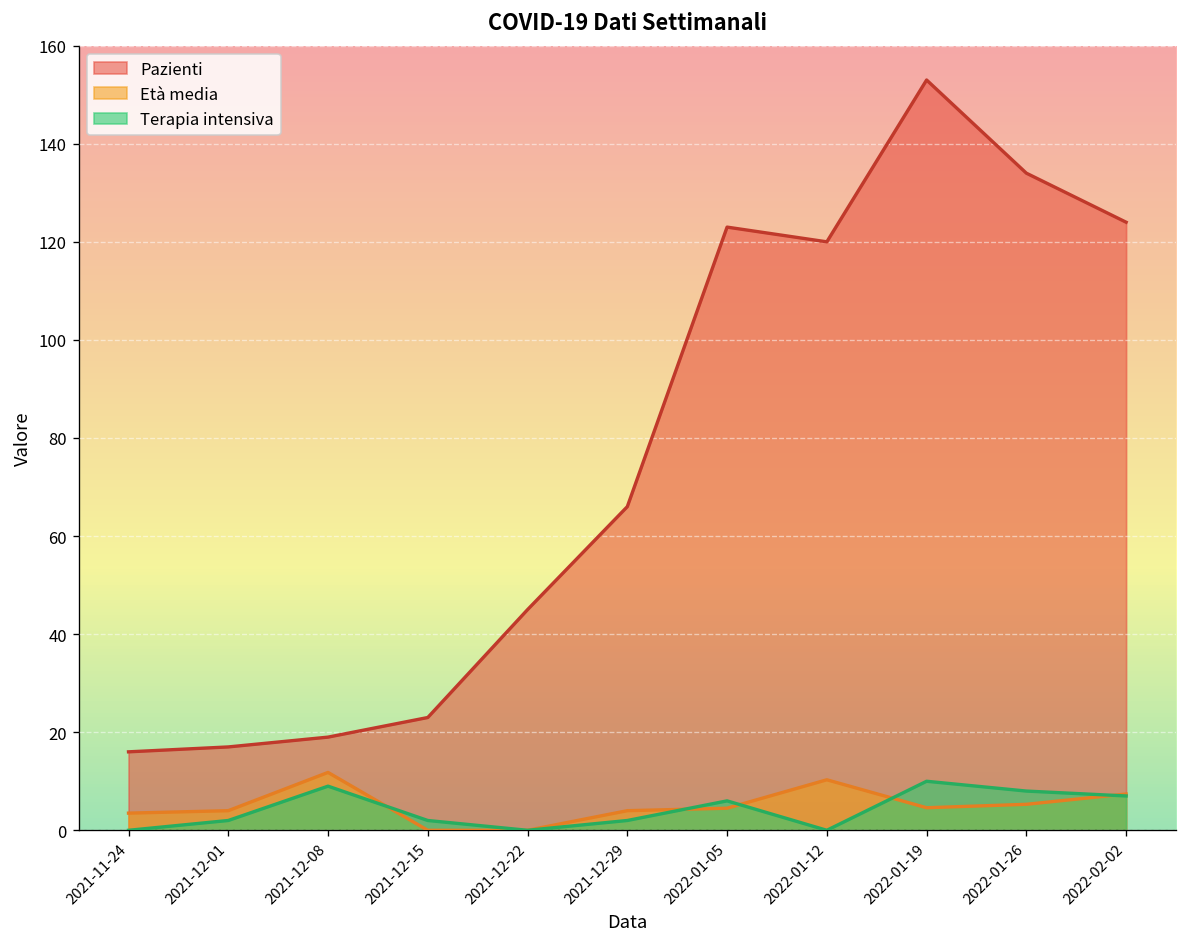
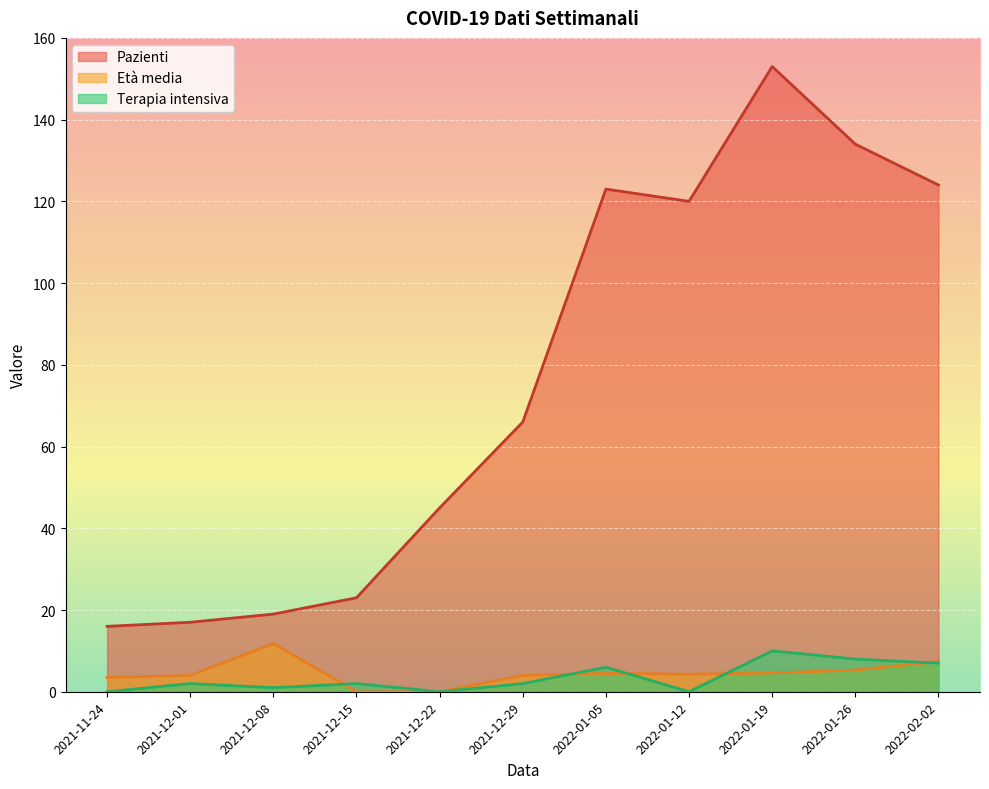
Terapia intensiva, 2021-12-08: 9 -> 1
Età media, 2022-01-12: 10 -> 4
